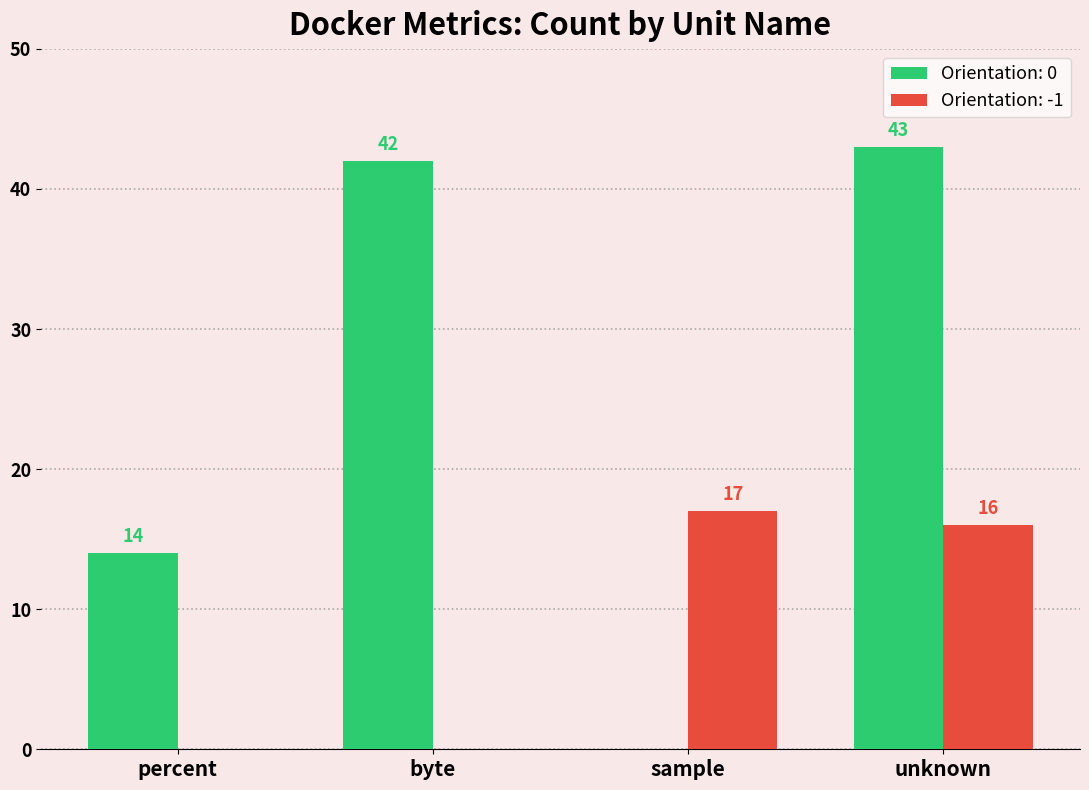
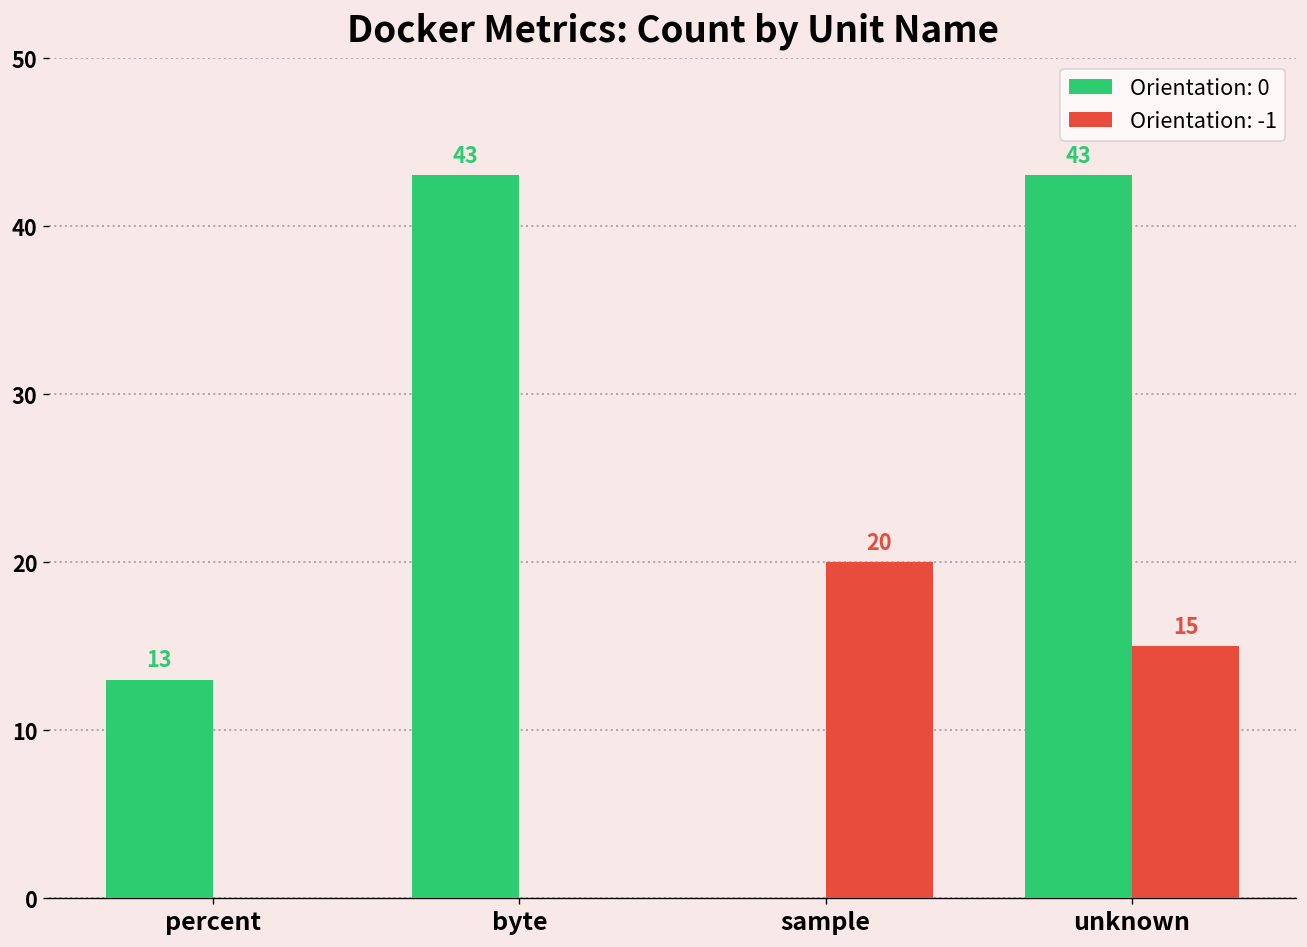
Orientation: 0, percent: 14 -> 13
Orientation: 0, byte: 42 -> 43
Orientation: -1, sample: 17 -> 20
Orientation: -1, unknown: 16 -> 15
